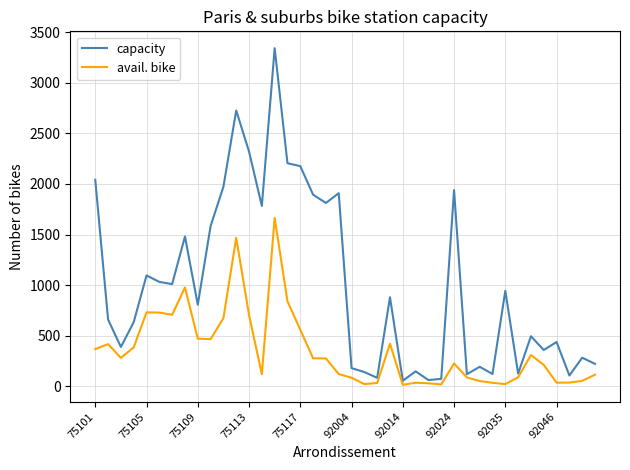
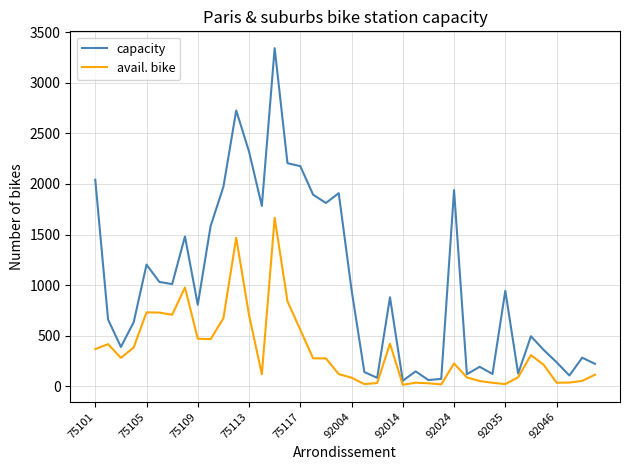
capacity, 75105: 1100 -> 1200
capacity, 92004: 180 -> 950
capacity, 92046: 440 -> 240
